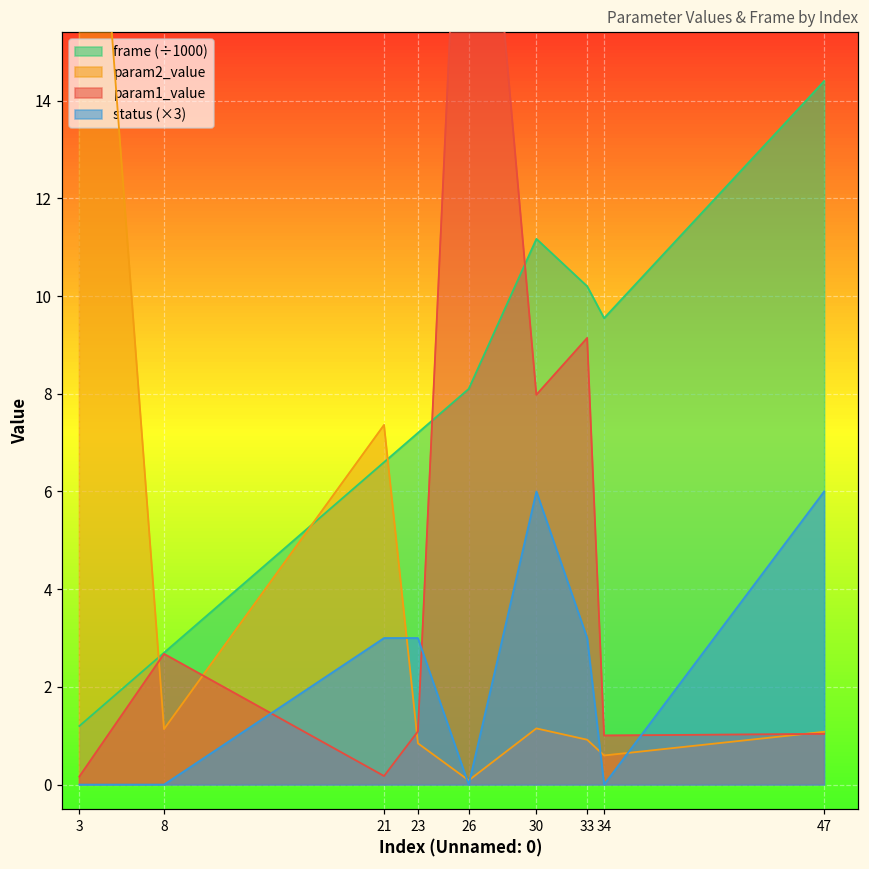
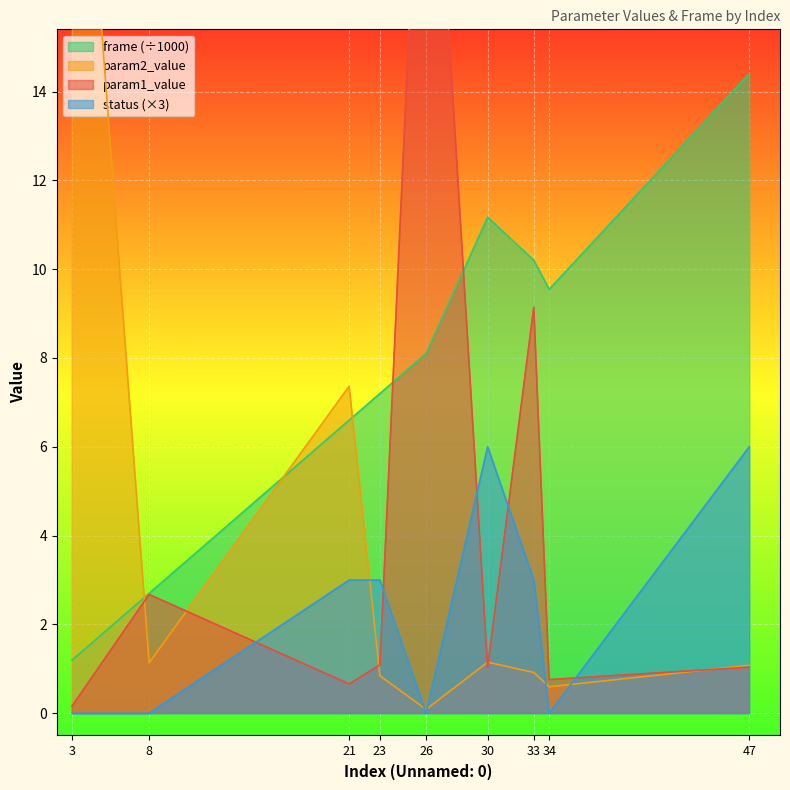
param1_value, 21: 0.2 -> 0.7
param1_value, 30: 8.0 -> 1.0
param1_value, 34: 1.0 -> 0.8
